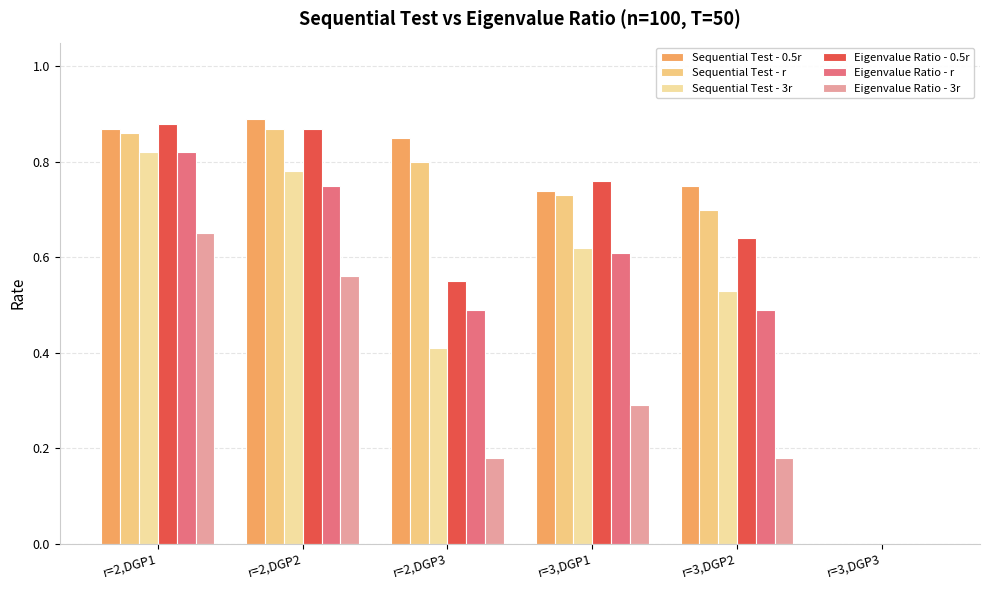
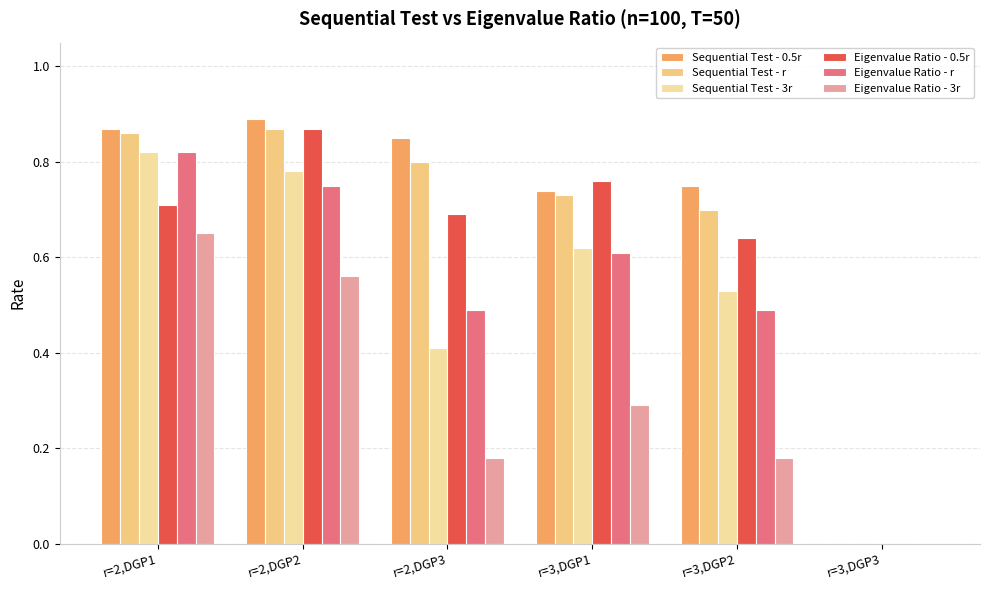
Eigenvalue Ratio - 0.5r, r=2,DGP1: 0.88 -> 0.71
Eigenvalue Ratio - 0.5r, r=2,DGP3: 0.55 -> 0.69
